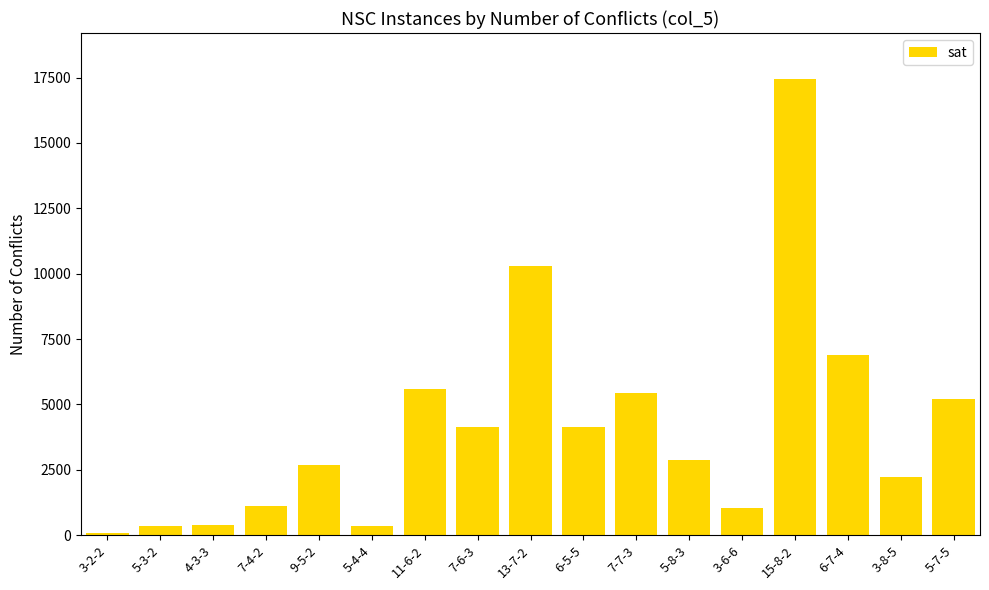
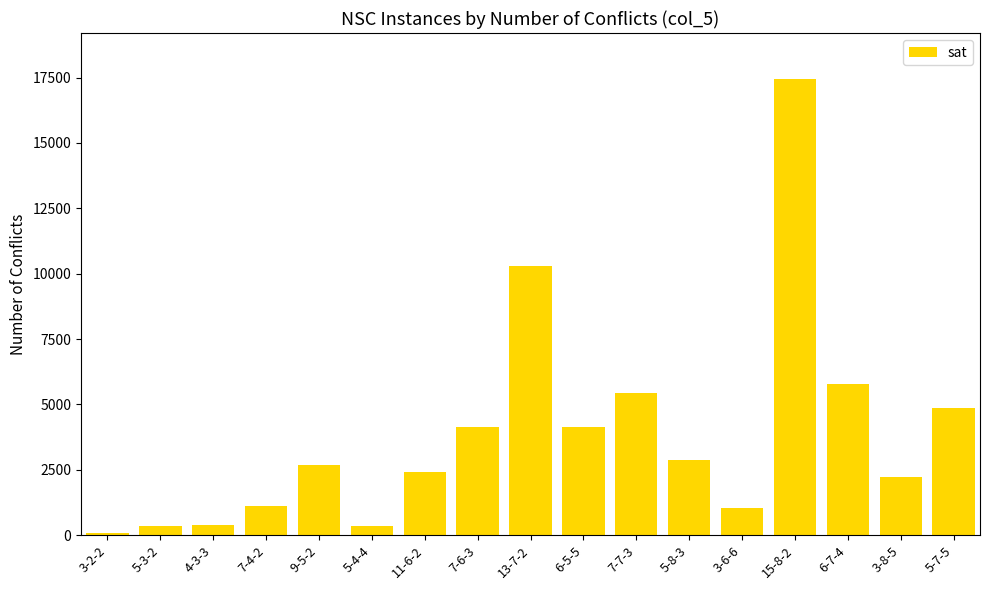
11-6-2: 5600 -> 2400
6-7-4: 6900 -> 5800
5-7-5: 5200 -> 4800
